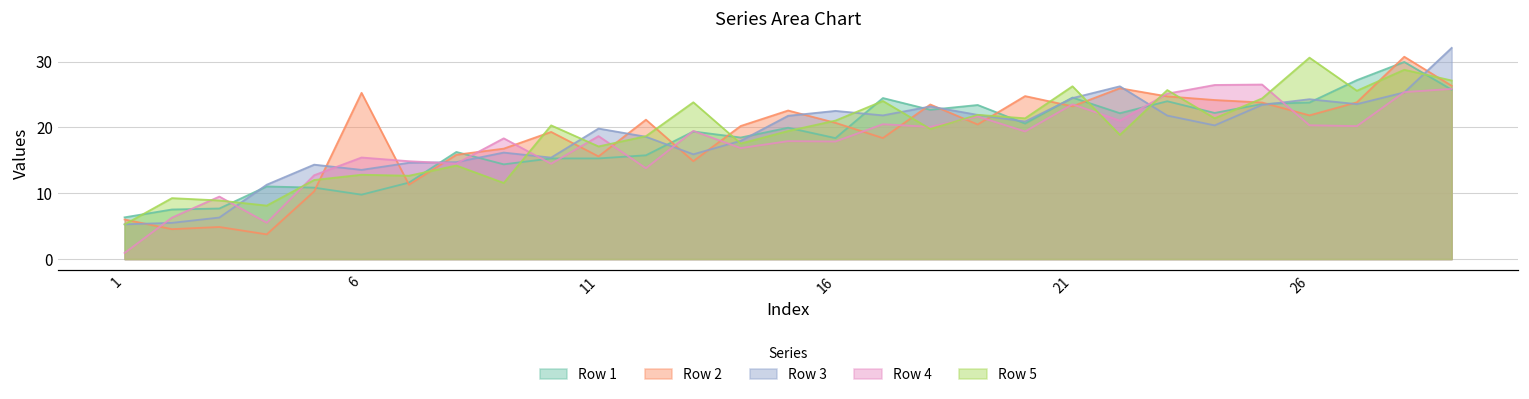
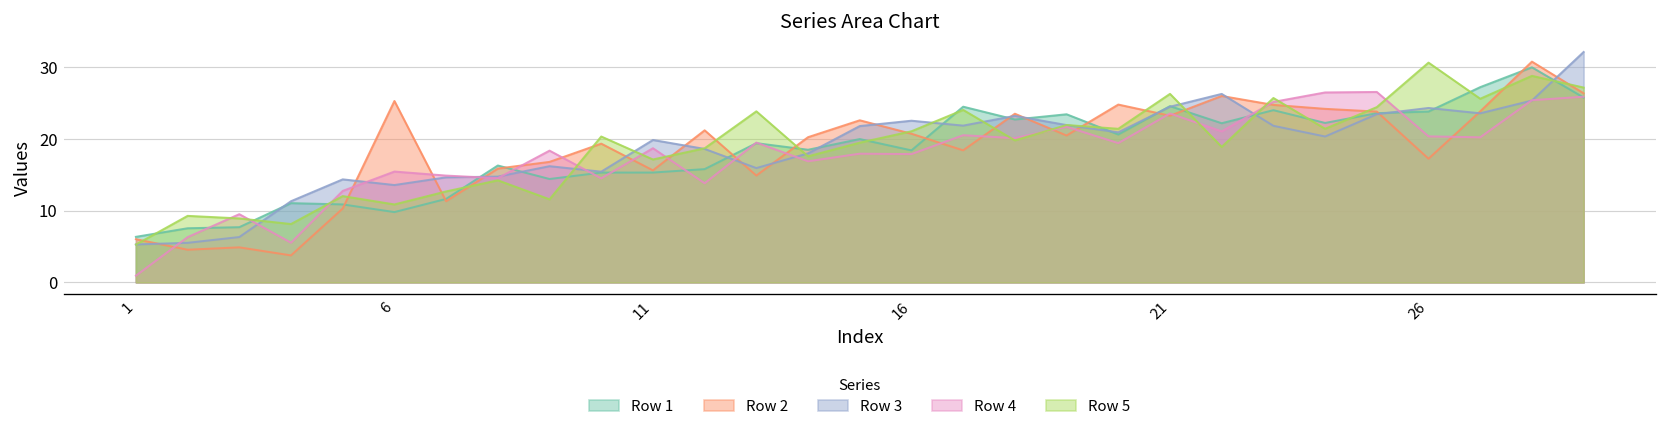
Row 5, 6: 13 -> 11
Row 2, 26: 22 -> 17
